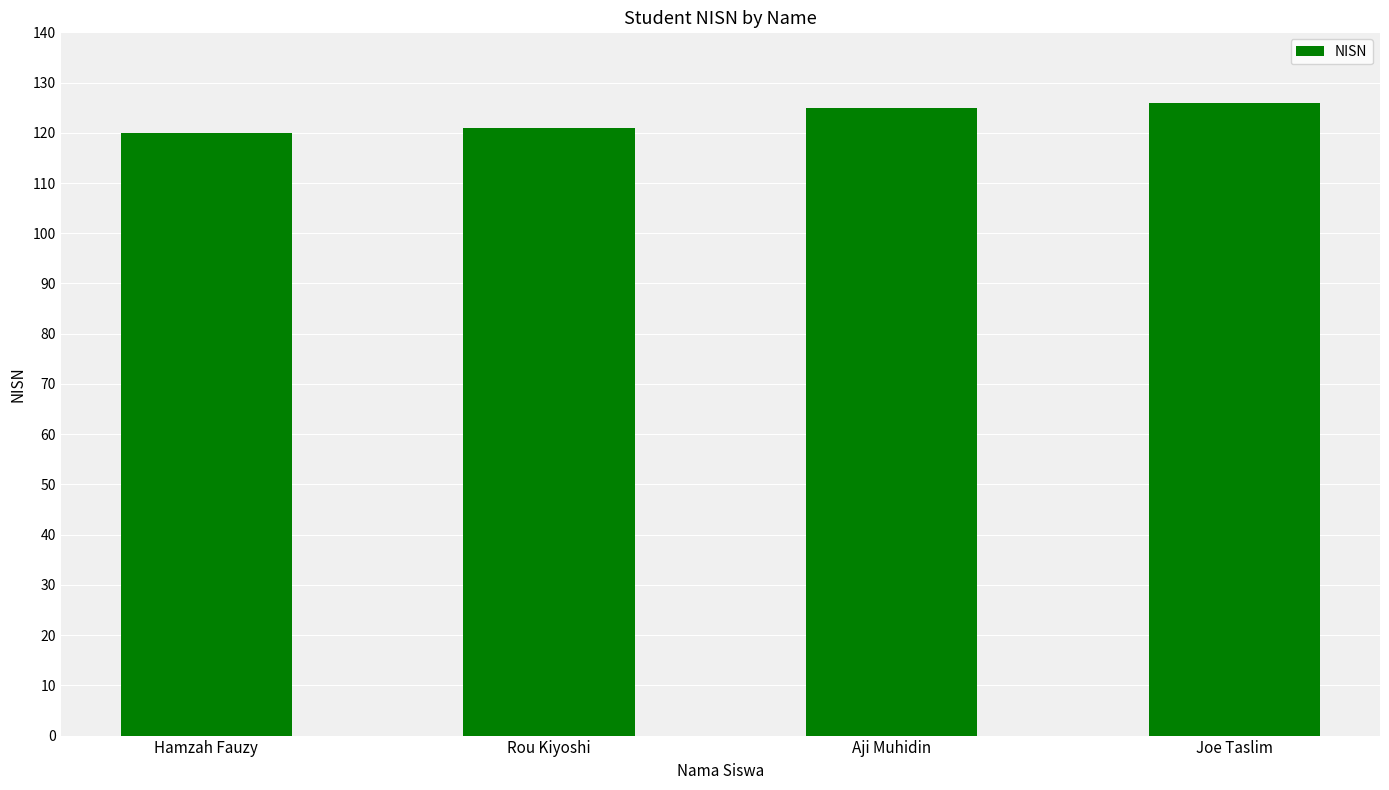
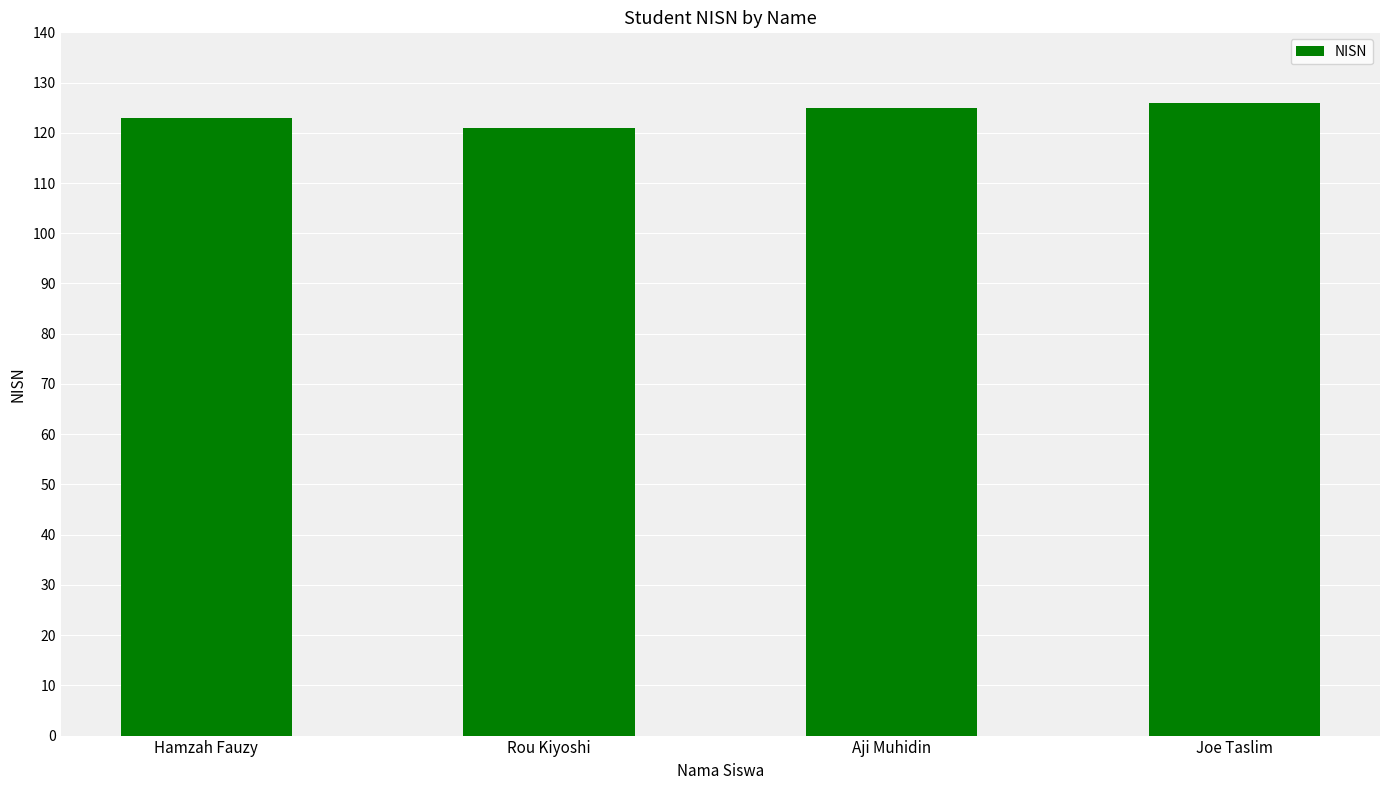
Hamzah Fauzy: 120 -> 123
